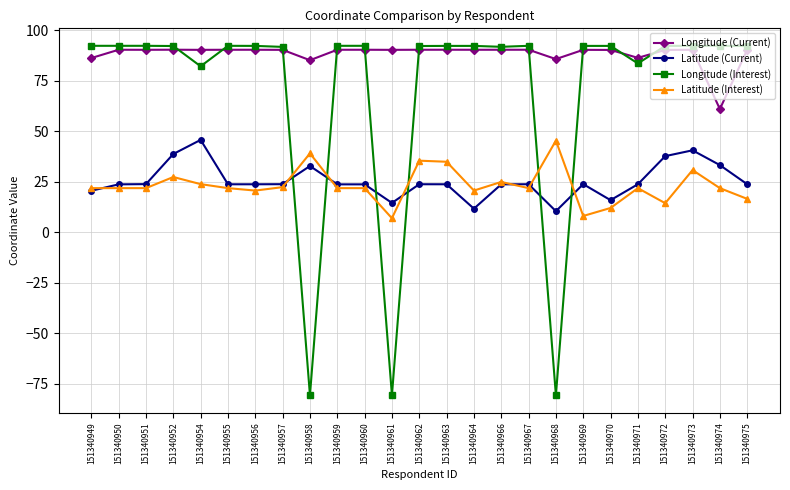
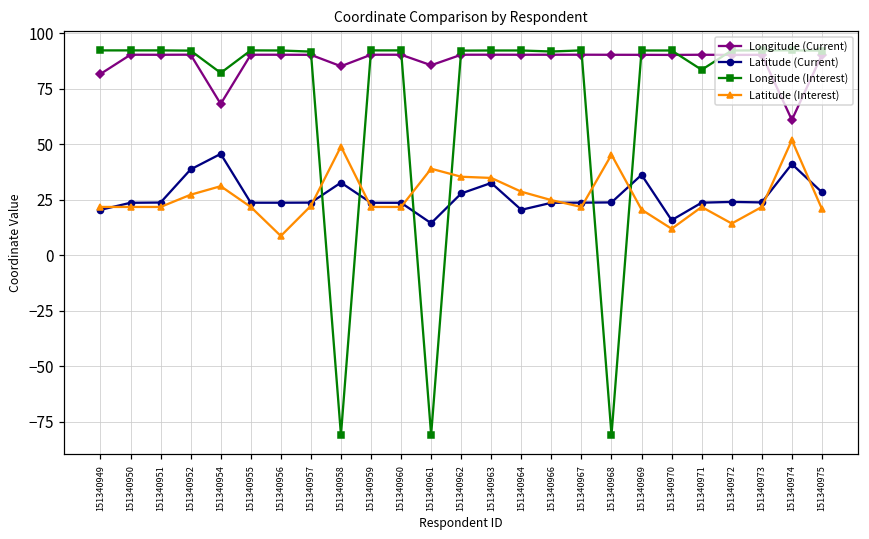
Longitude (Current), 151340949: 86 -> 82
Longitude (Current), 151340954: 90 -> 68
Latitude (Interest), 151340954: 24 -> 31
Latitude (Interest), 151340956: 21 -> 9
Latitude (Interest), 151340958: 39 -> 49
Longitude (Current), 151340961: 90 -> 86
Latitude (Interest), 151340961: 7 -> 39
Latitude (Current), 151340962: 24 -> 28
Latitude (Current), 151340963: 24 -> 33
Latitude (Current), 151340964: 12 -> 21
Latitude (Interest), 151340964: 21 -> 29
Longitude (Current), 151340968: 86 -> 90
Latitude (Current), 151340968: 10 -> 24
Latitude (Current), 151340969: 24 -> 36
Latitude (Interest), 151340969: 8 -> 21
Longitude (Current), 151340971: 86 -> 90
Latitude (Current), 151340972: 38 -> 24
Latitude (Current), 151340973: 41 -> 24
Latitude (Interest), 151340973: 31 -> 22
Latitude (Current), 151340974: 33 -> 41
Latitude (Interest), 151340974: 22 -> 52
Latitude (Current), 151340975: 24 -> 28
Latitude (Interest), 151340975: 17 -> 21
